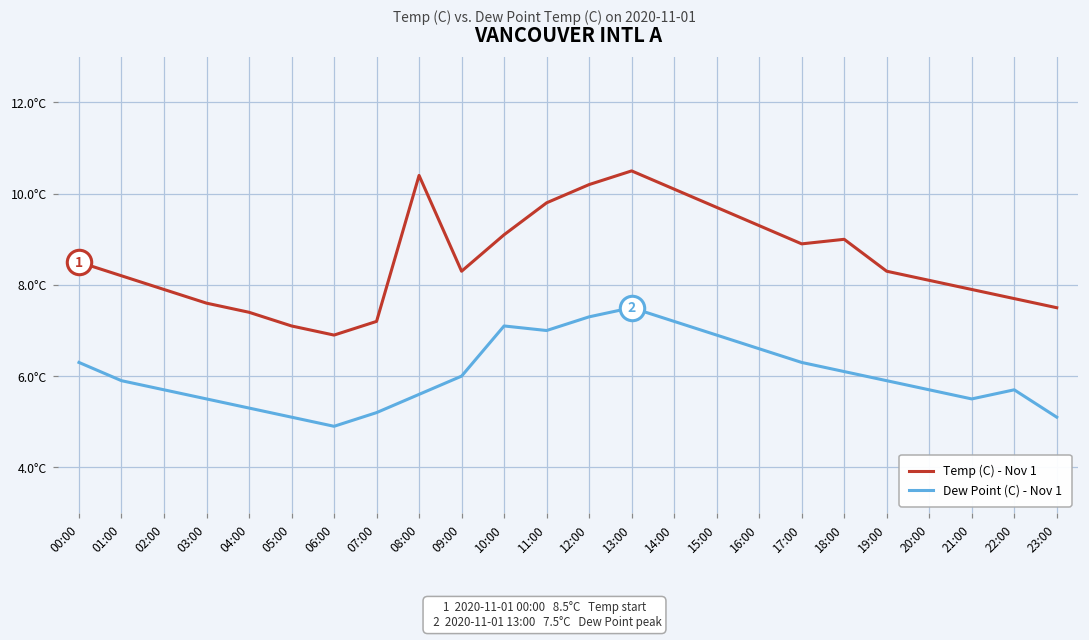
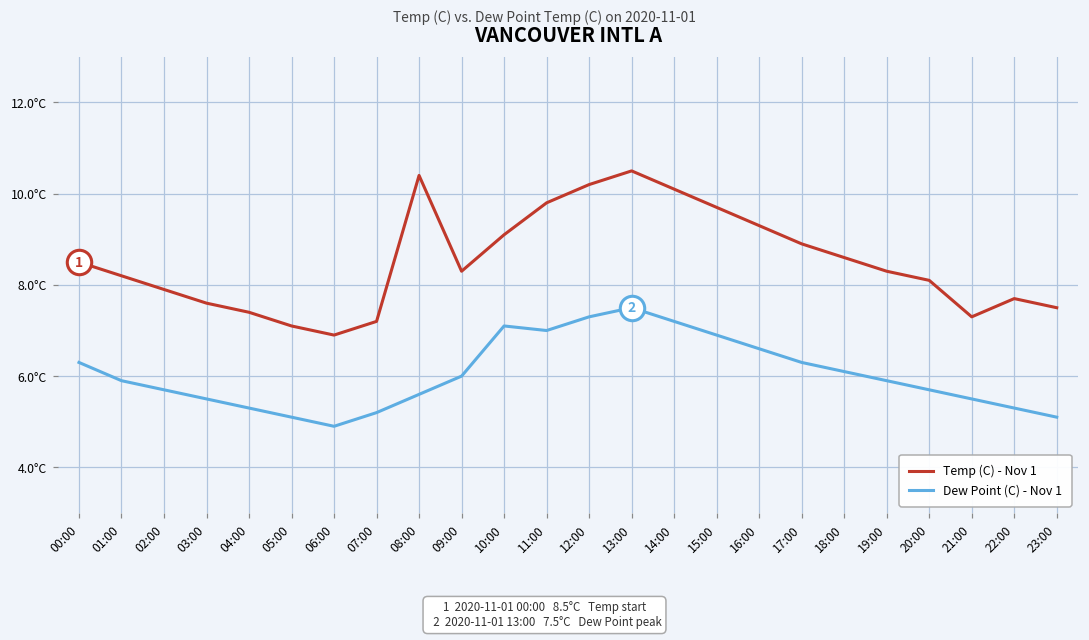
Temp (C) - Nov 1, 18:00: 9.0°C -> 8.6°C
Temp (C) - Nov 1, 21:00: 7.9°C -> 7.3°C
Dew Point (C) - Nov 1, 22:00: 5.7°C -> 5.3°C
